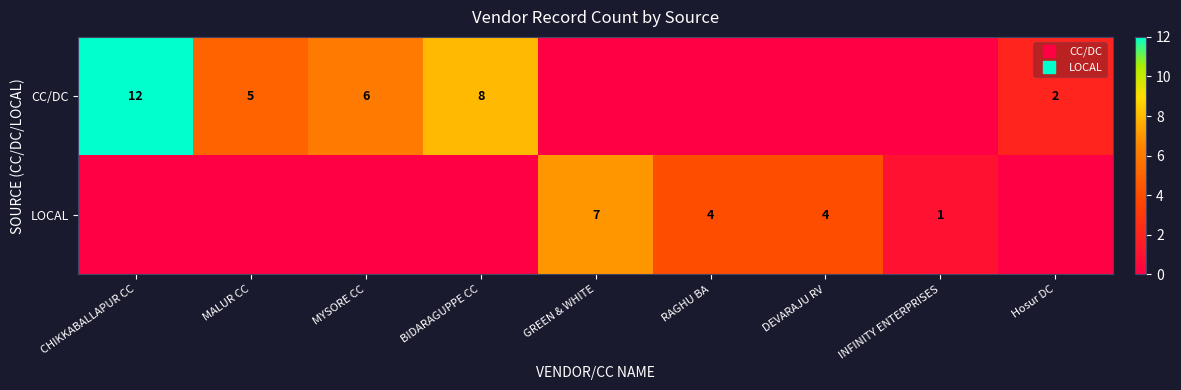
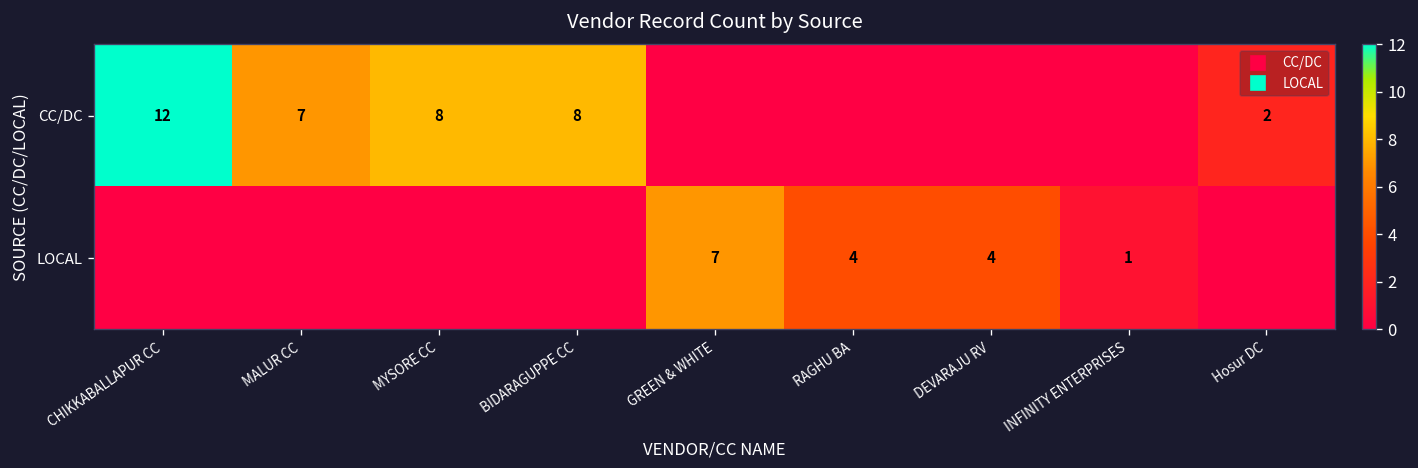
CC/DC, MALUR CC: 5 -> 7
CC/DC, MYSORE CC: 6 -> 8
